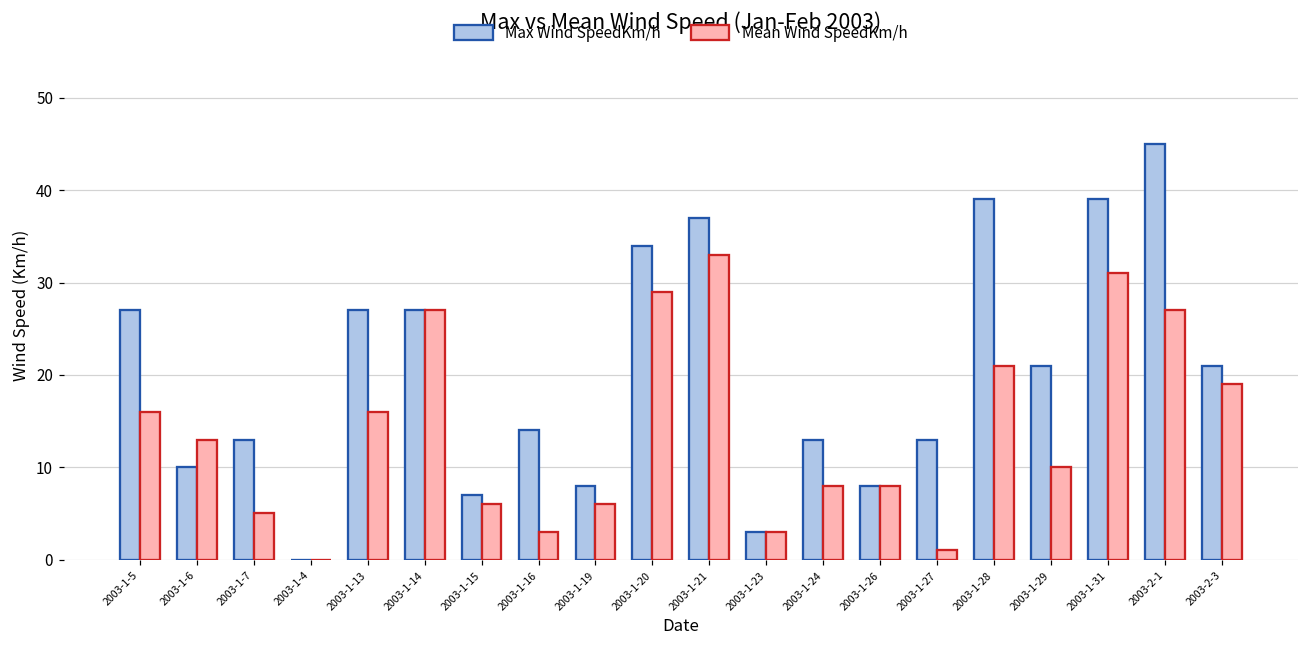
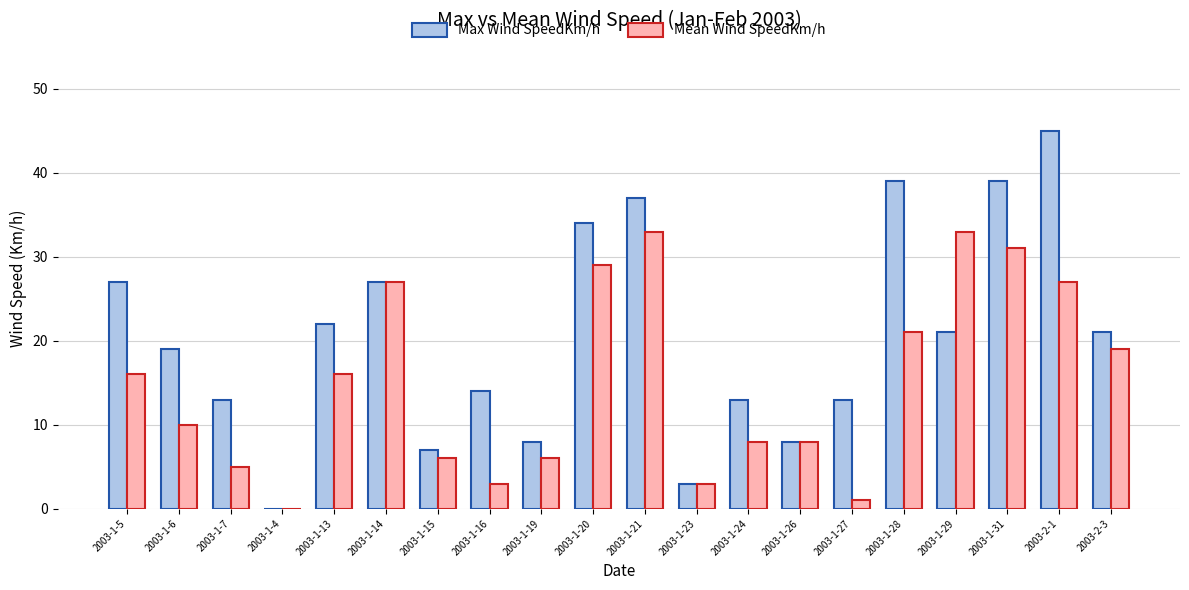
Max Wind SpeedKm/h, 2003-1-6: 10 -> 19
Mean Wind SpeedKm/h, 2003-1-6: 13 -> 10
Max Wind SpeedKm/h, 2003-1-13: 27 -> 22
Mean Wind SpeedKm/h, 2003-1-29: 10 -> 33
